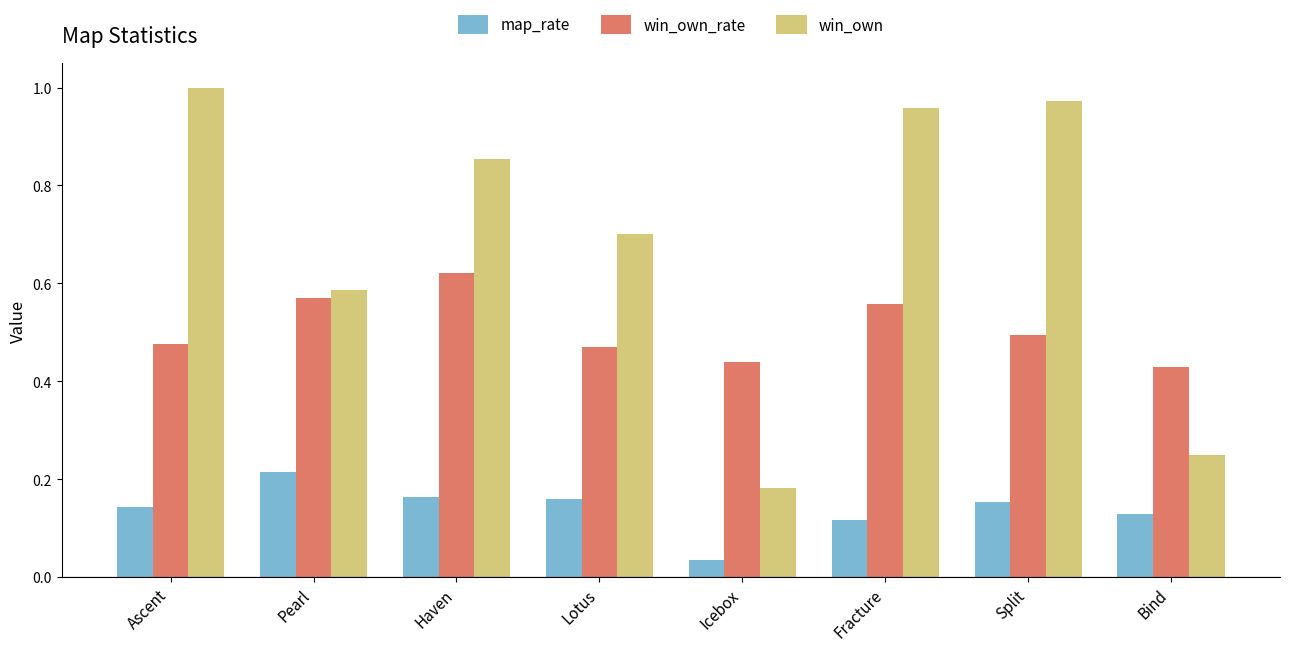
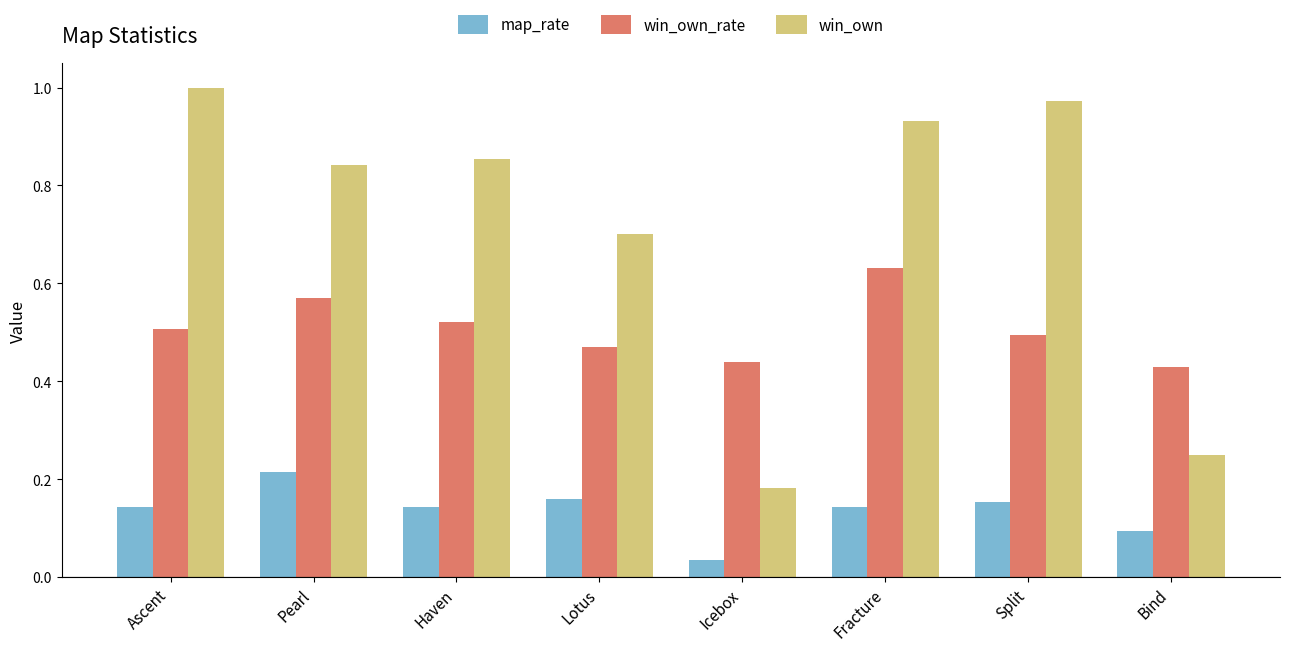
win_own_rate, Ascent: 0.47 -> 0.51
win_own, Pearl: 0.59 -> 0.84
map_rate, Haven: 0.16 -> 0.14
win_own_rate, Haven: 0.62 -> 0.52
map_rate, Fracture: 0.12 -> 0.14
win_own_rate, Fracture: 0.56 -> 0.63
win_own, Fracture: 0.96 -> 0.93
map_rate, Bind: 0.13 -> 0.09
